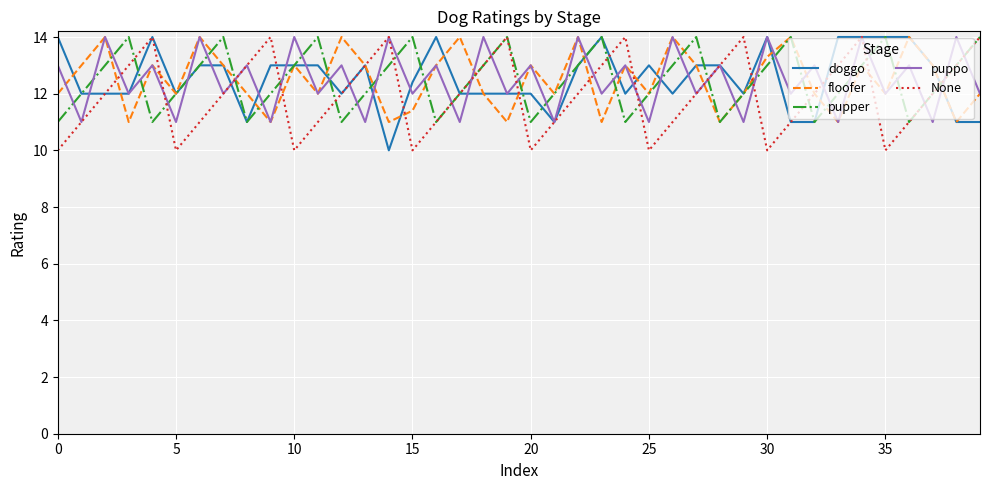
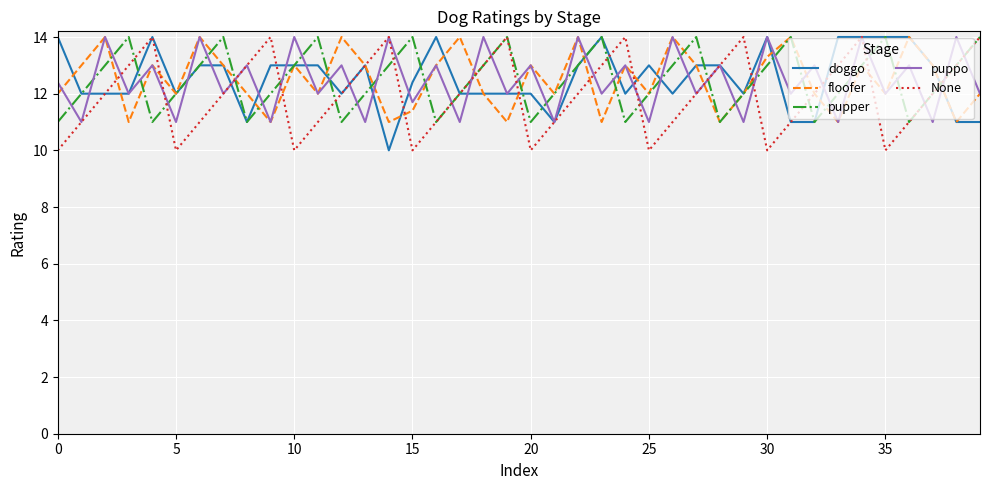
puppo, 0: 13.0 -> 12.4
puppo, 15: 12.0 -> 11.7
